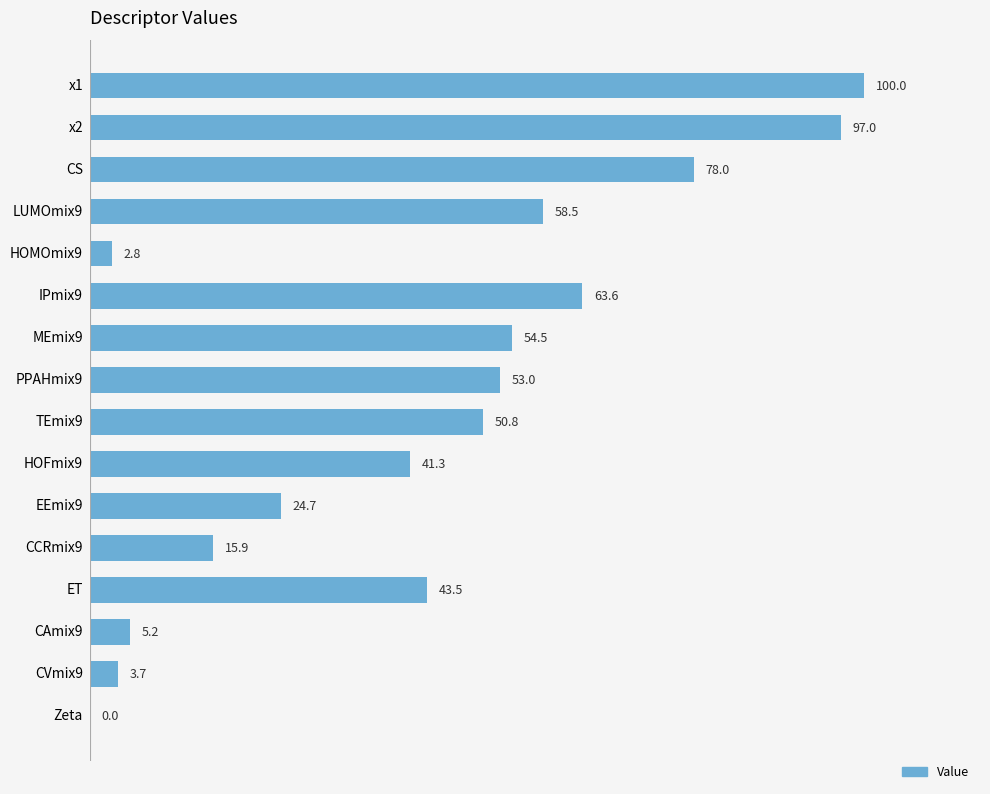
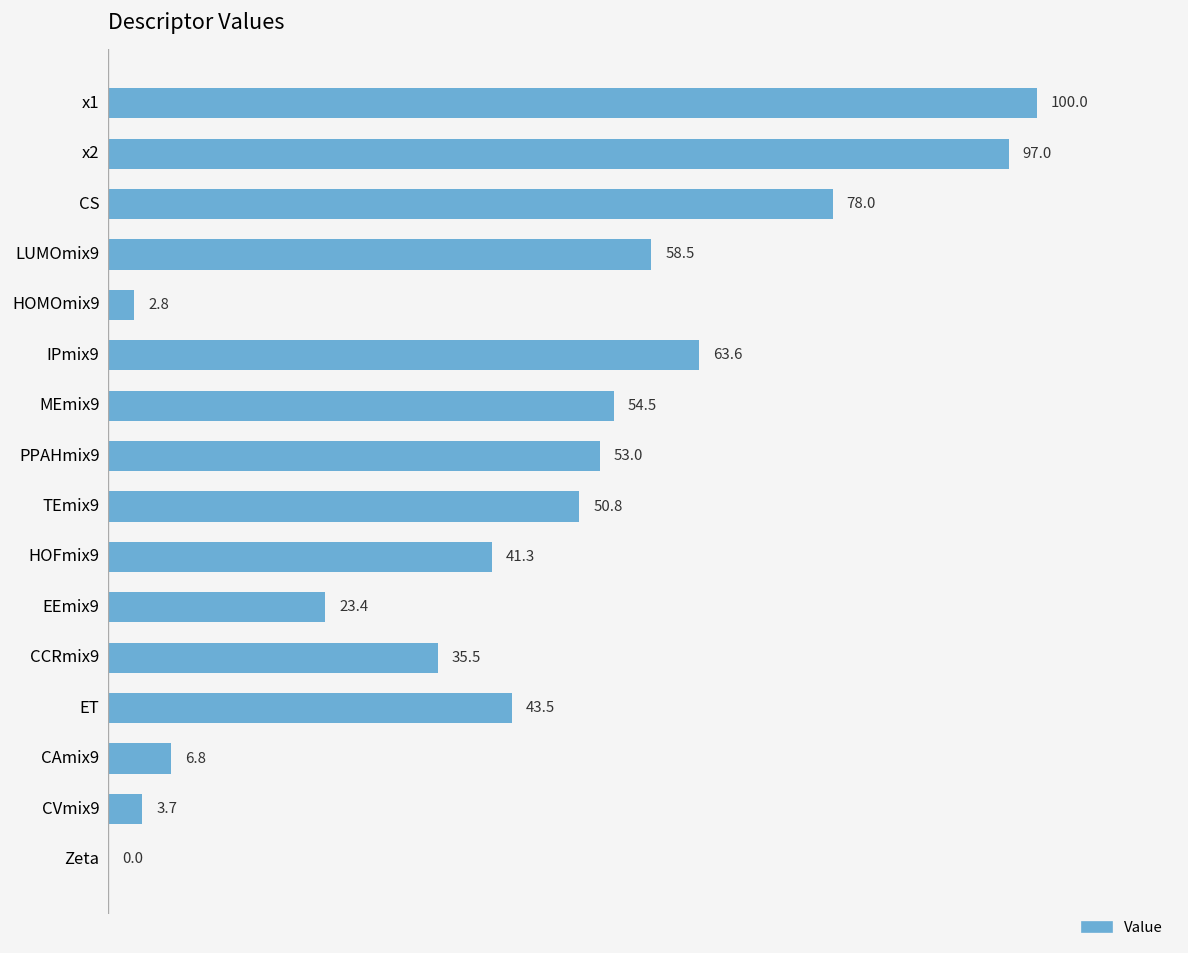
EEmix9: 24.7 -> 23.4
CCRmix9: 15.9 -> 35.5
CAmix9: 5.2 -> 6.8
